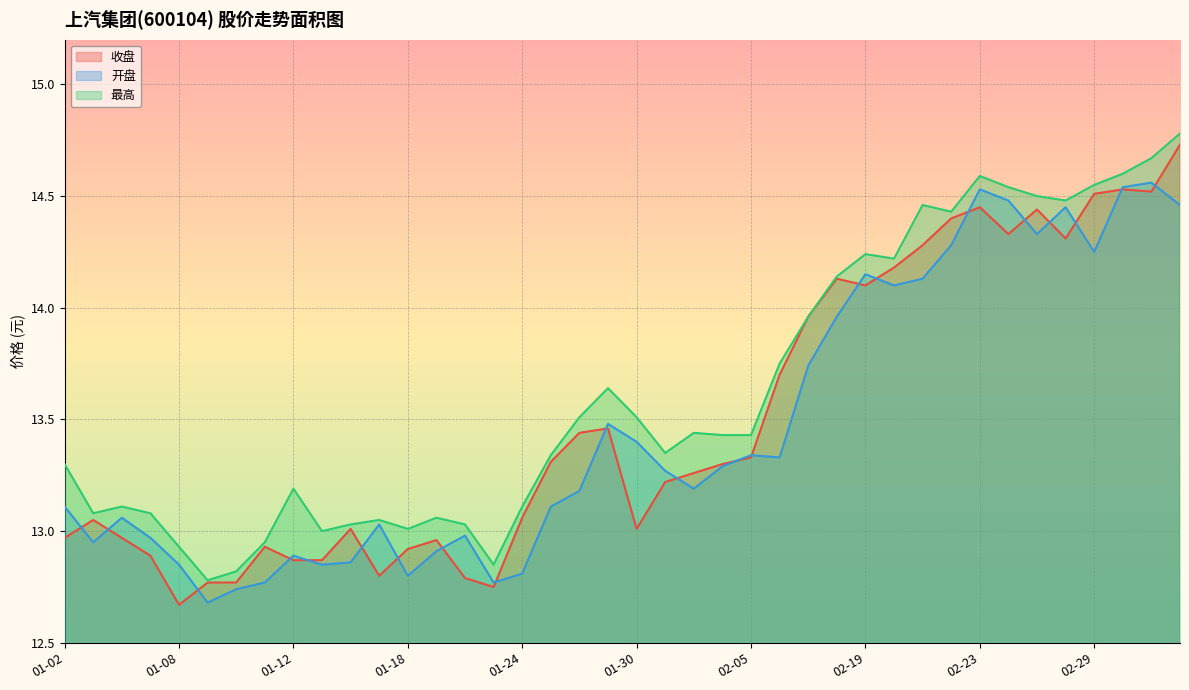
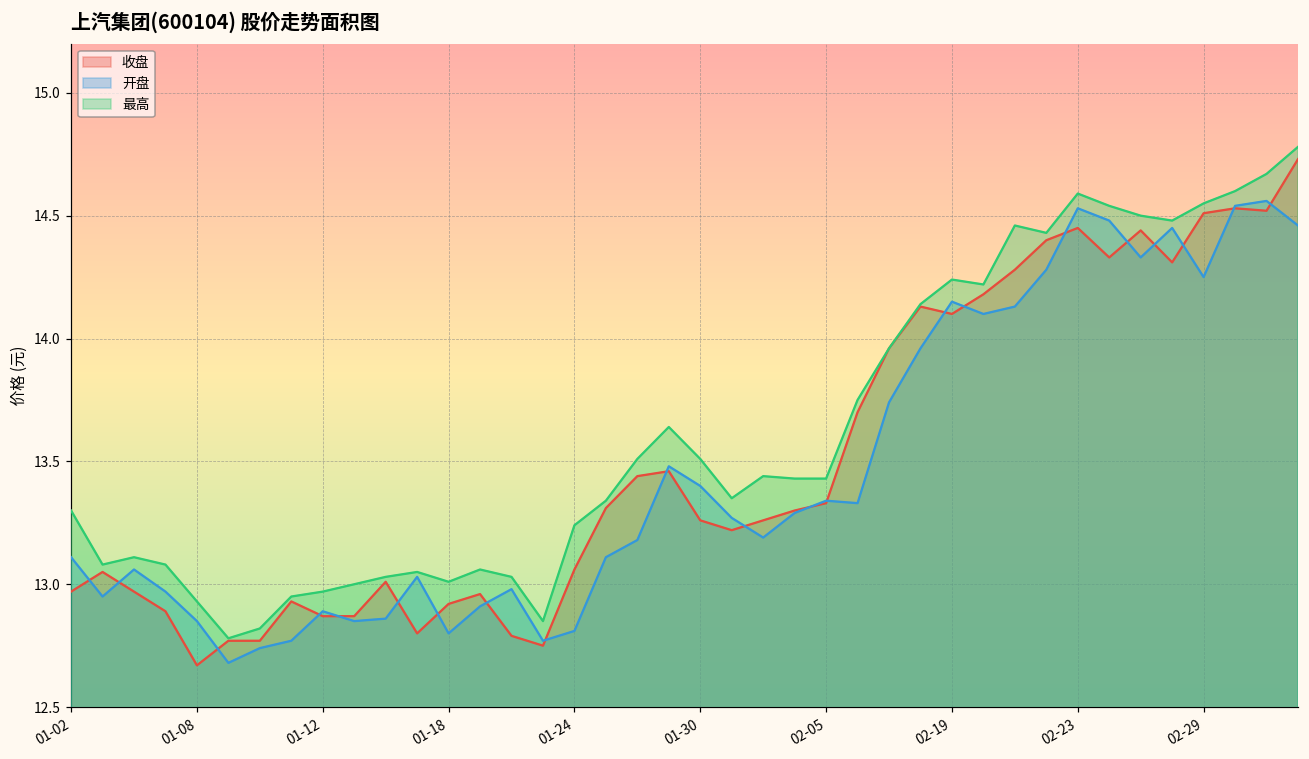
最高, 01-12: 13.19 -> 12.97
最高, 01-24: 13.11 -> 13.24
收盘, 01-30: 13.01 -> 13.26
